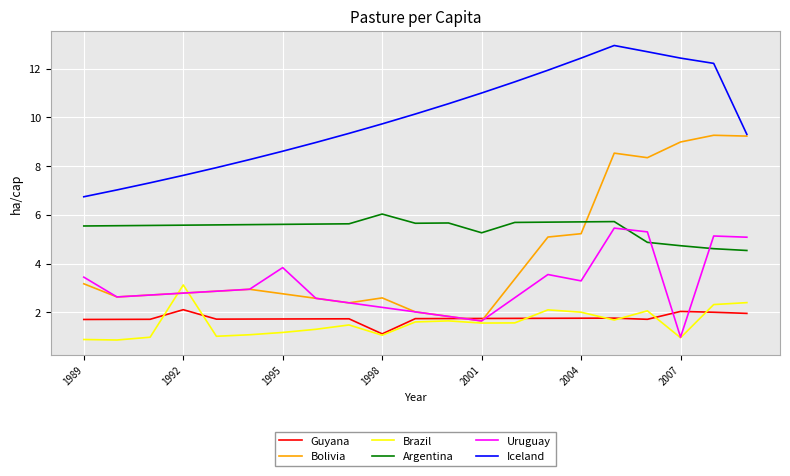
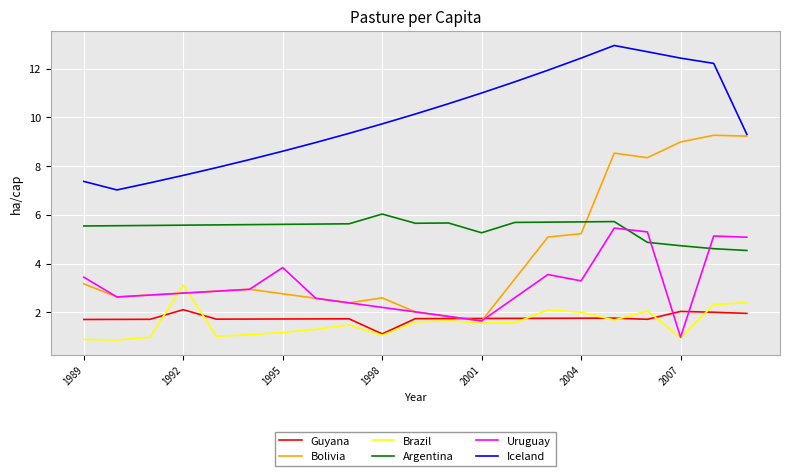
Iceland, 1989: 6.7 -> 7.4
